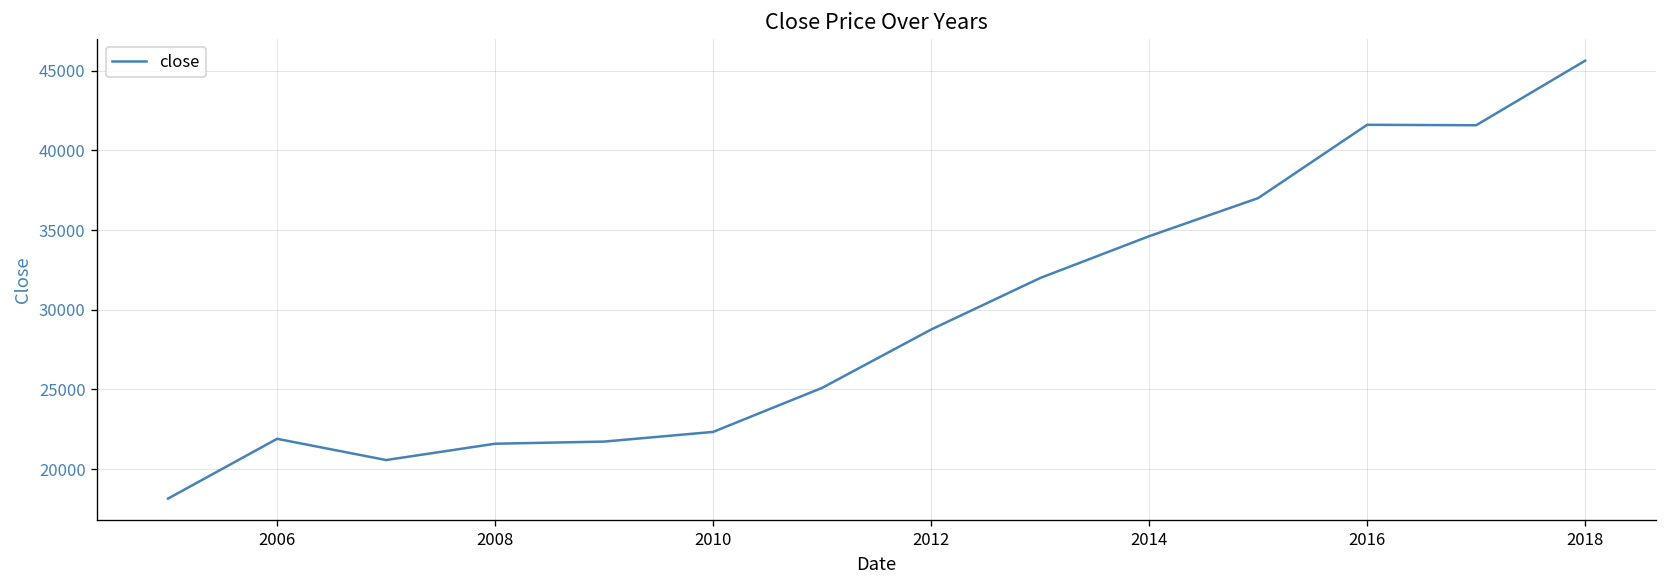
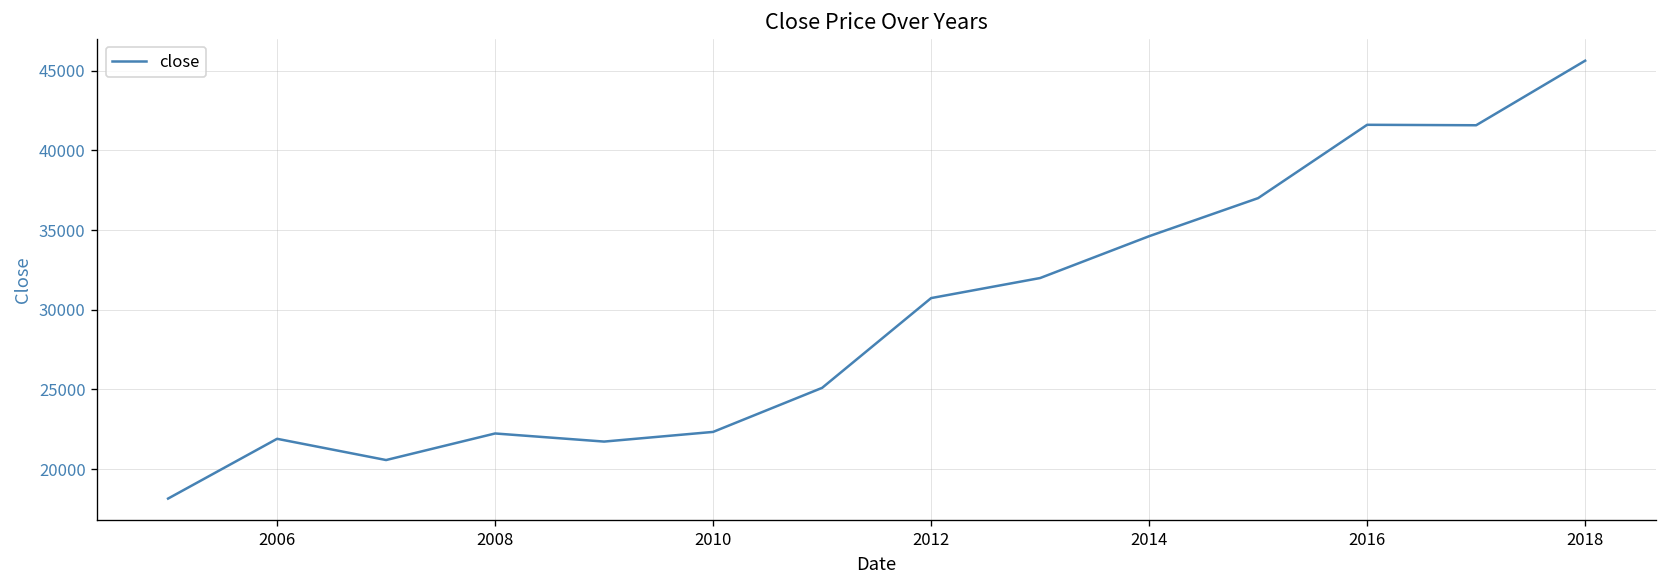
2008: 21600 -> 22200
2012: 28800 -> 30700
